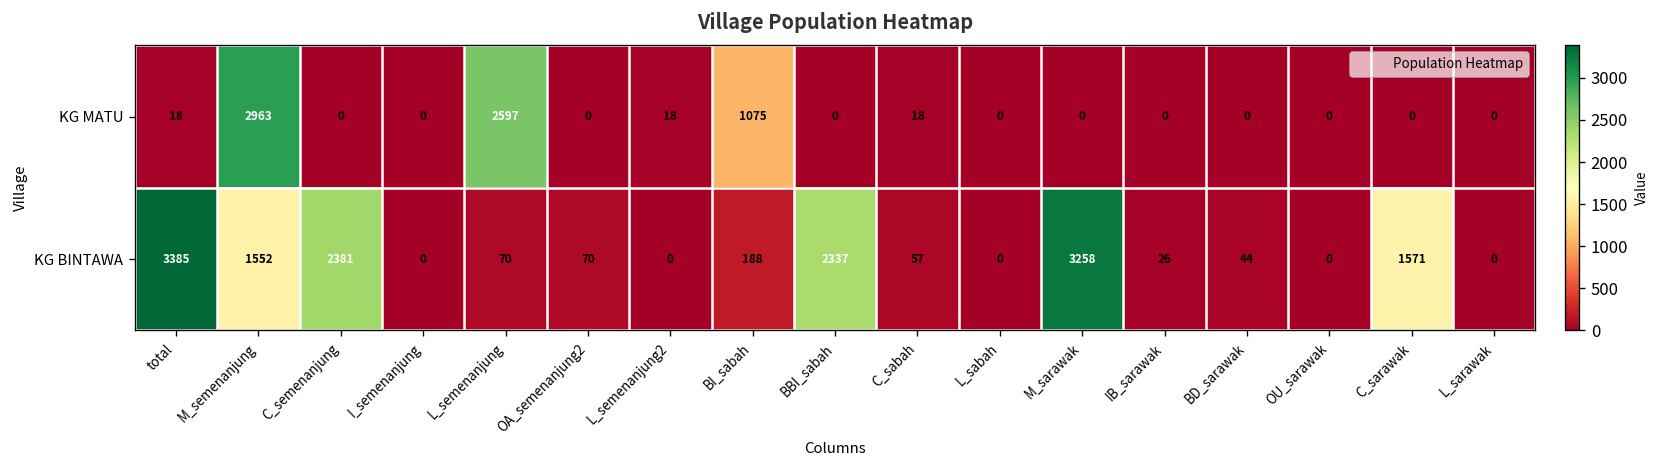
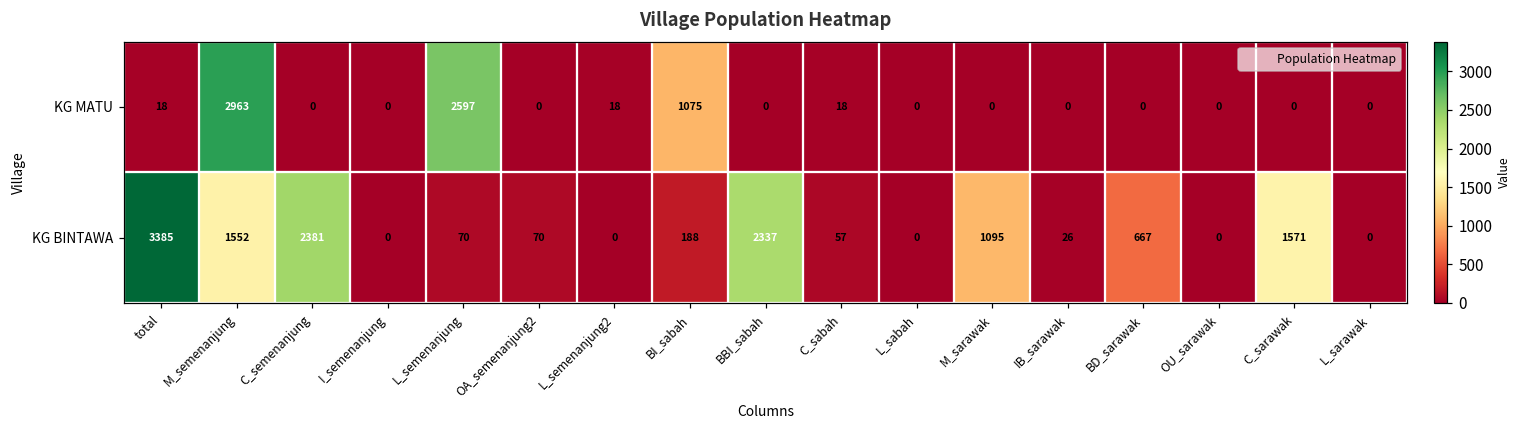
KG BINTAWA, M_sarawak: 3258 -> 1095
KG BINTAWA, BD_sarawak: 44 -> 667
